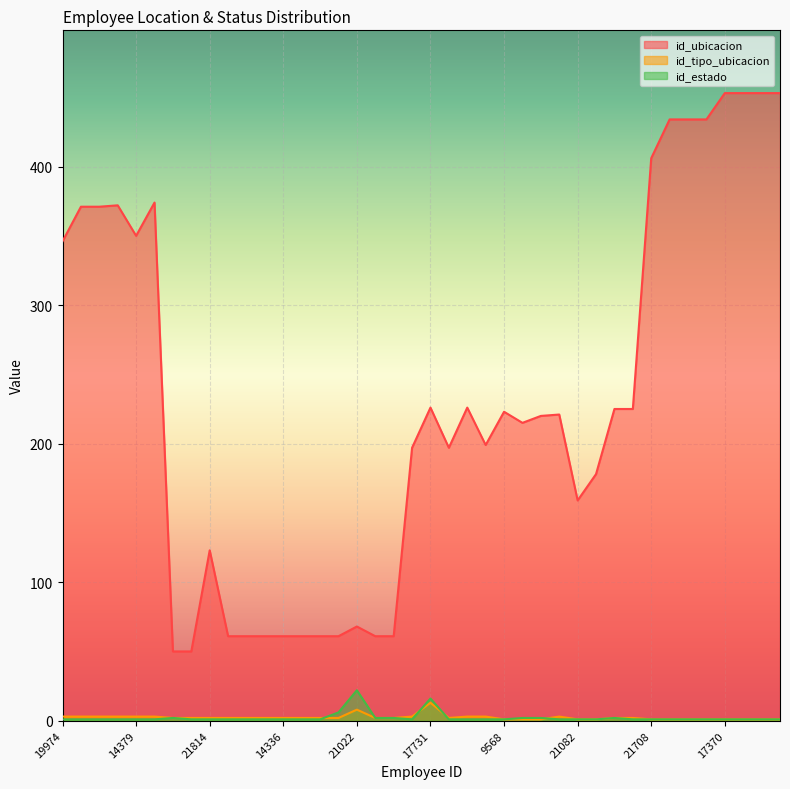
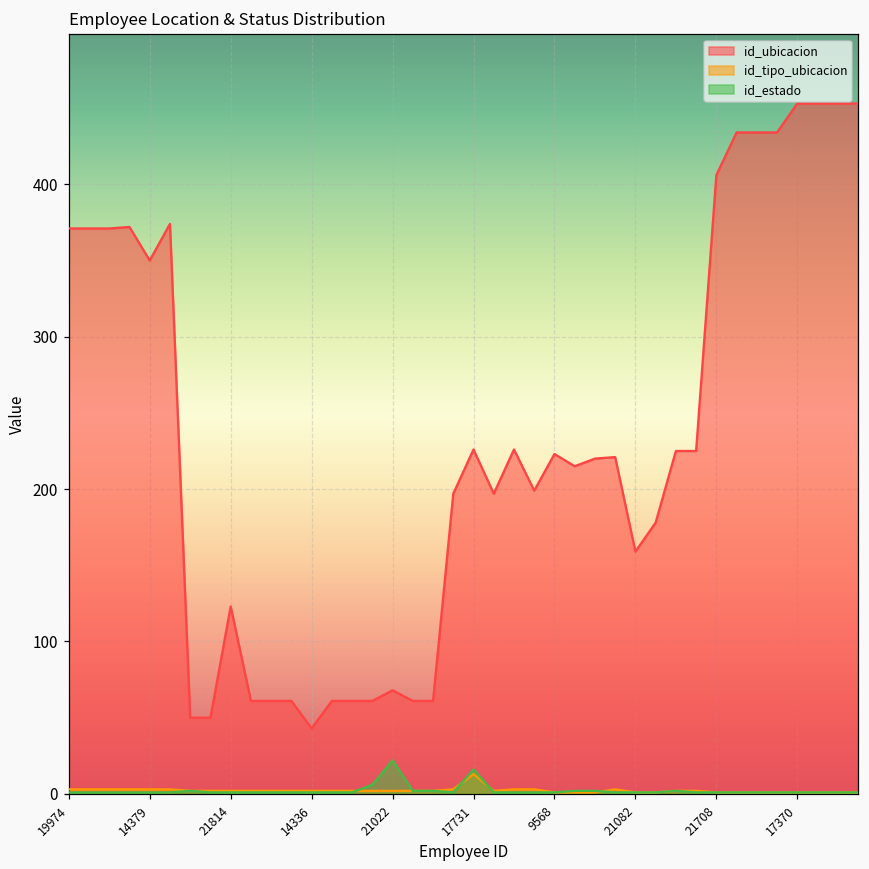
id_ubicacion, 19974: 346 -> 371
id_ubicacion, 14336: 61 -> 43
id_tipo_ubicacion, 21022: 8 -> 2
